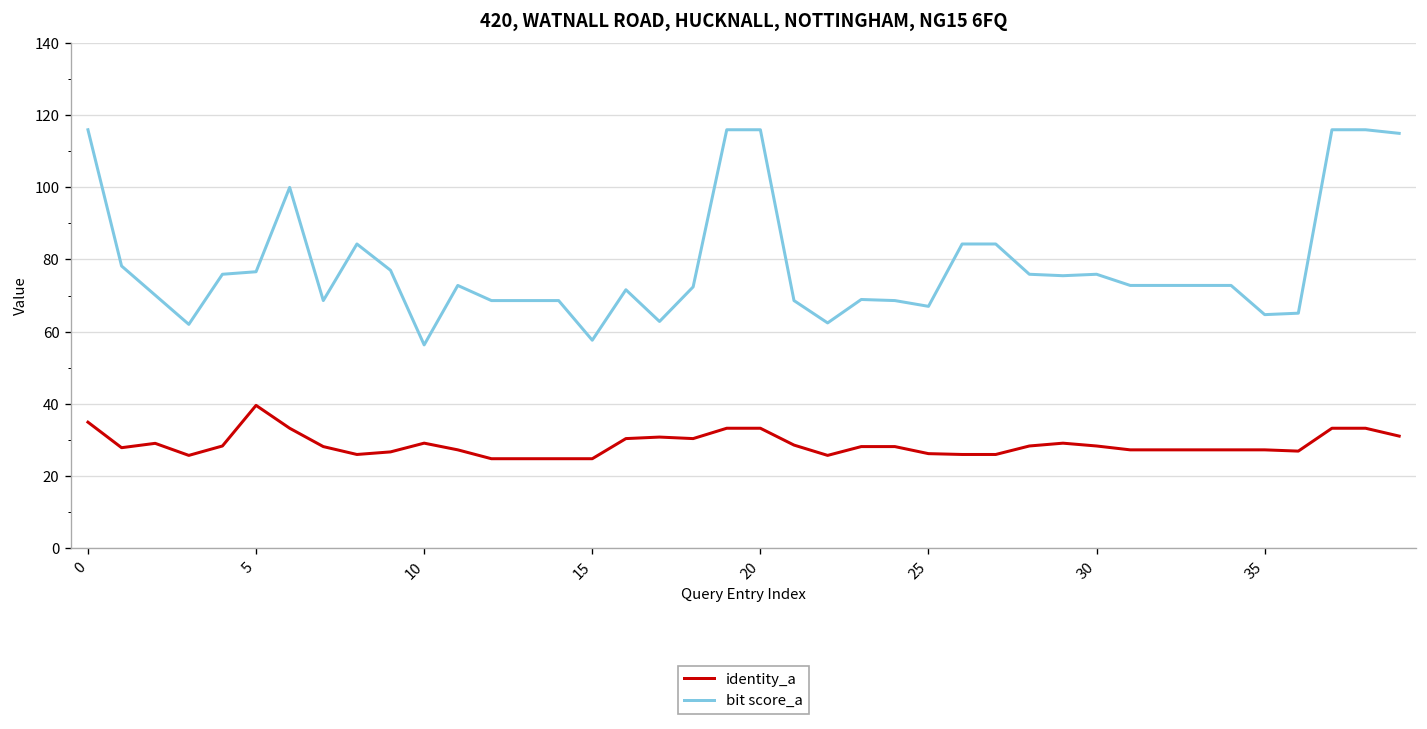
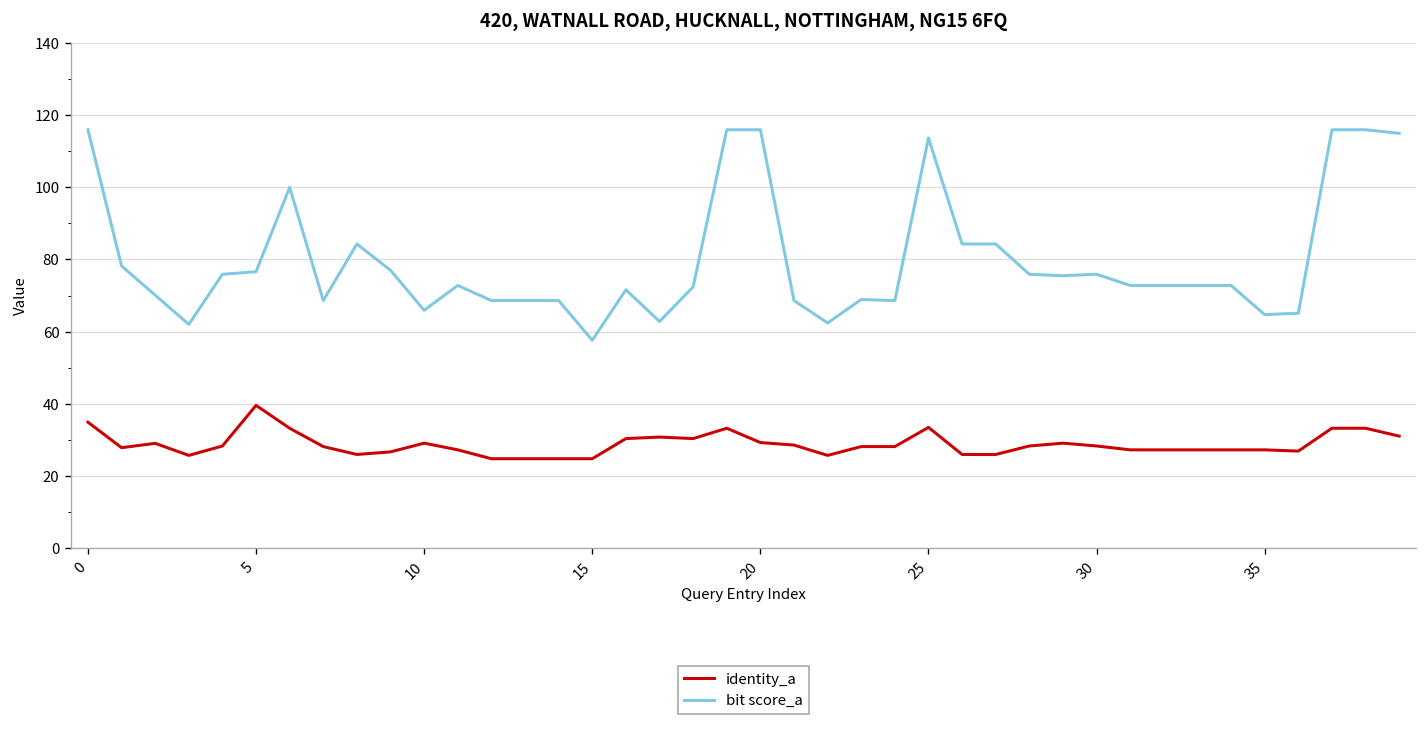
bit score_a, 10: 56 -> 66
identity_a, 20: 33 -> 29
identity_a, 25: 26 -> 33
bit score_a, 25: 67 -> 114
